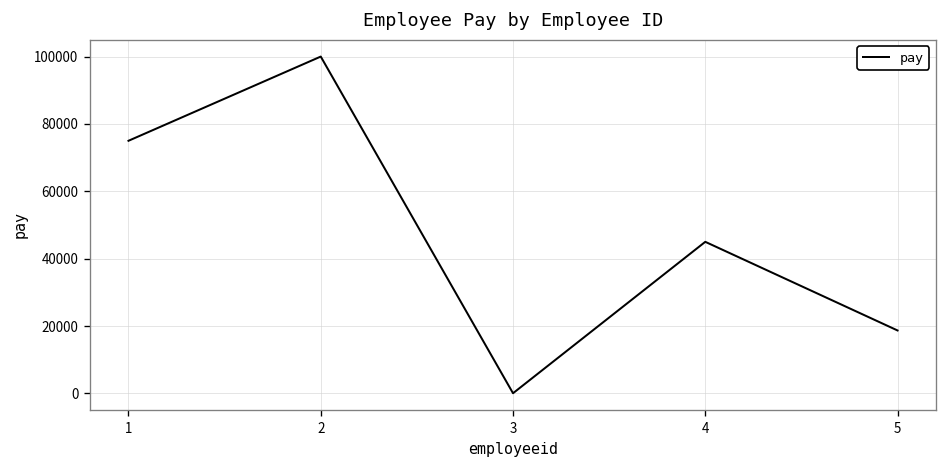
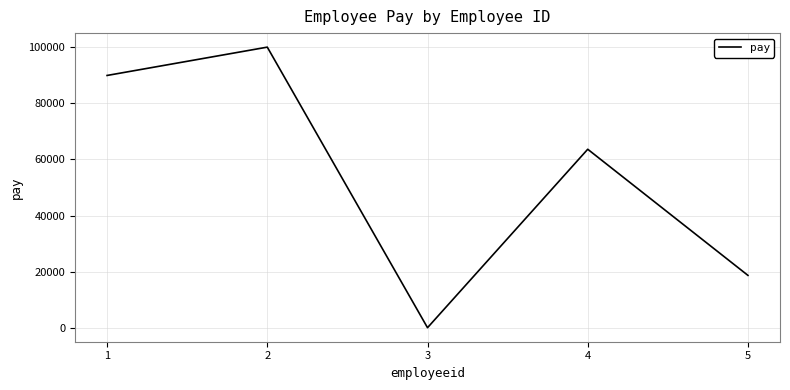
1: 75000 -> 90000
4: 45000 -> 64000
